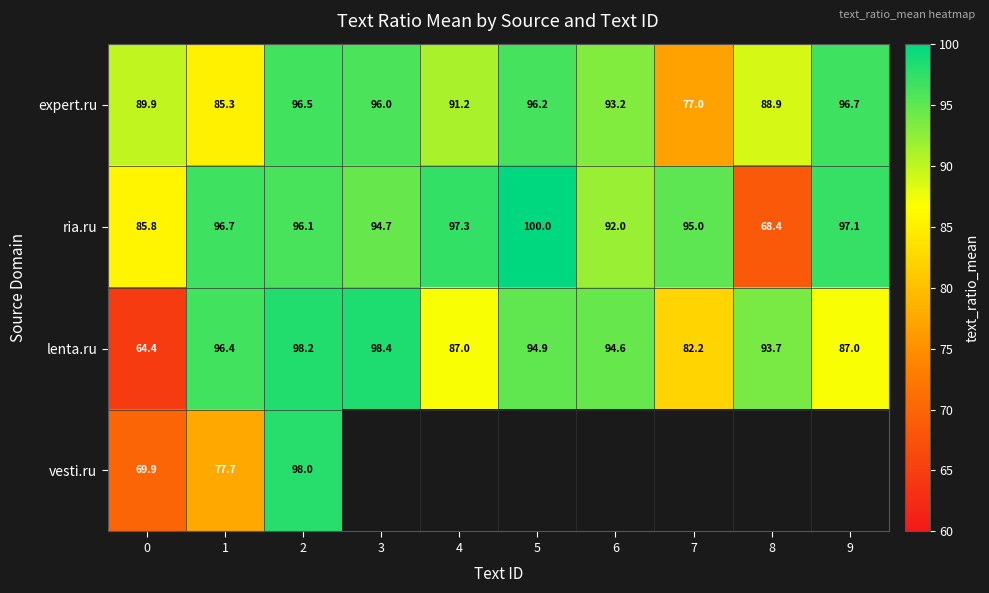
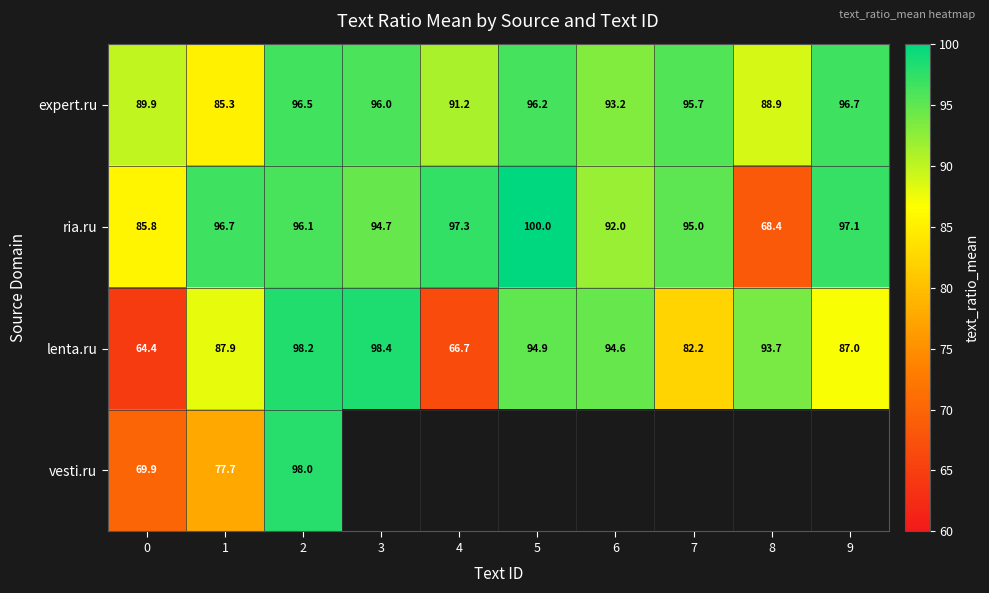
expert.ru, 7: 77.0 -> 95.7
lenta.ru, 1: 96.4 -> 87.9
lenta.ru, 4: 87.0 -> 66.7
